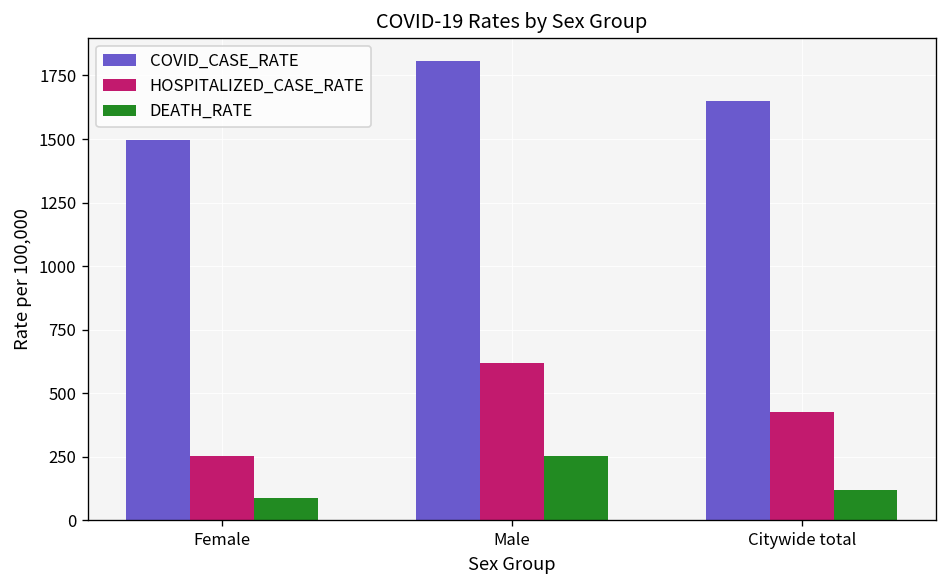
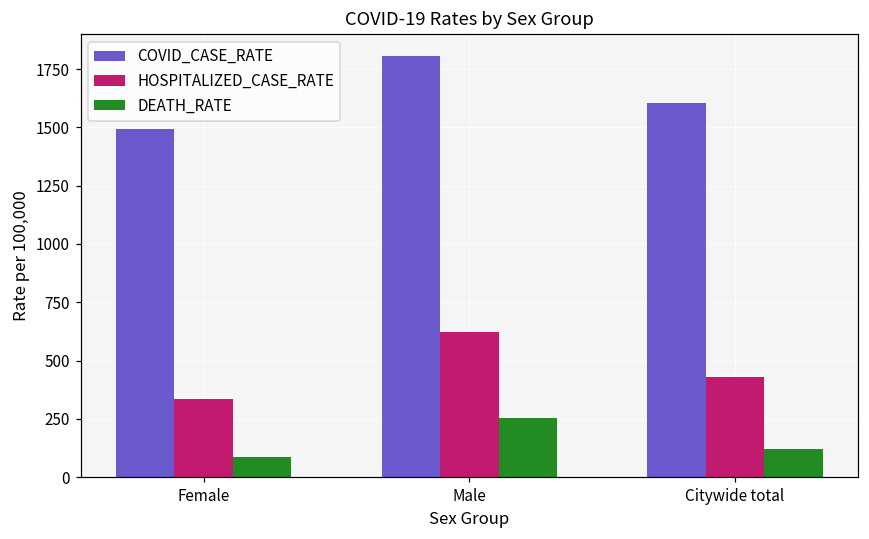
HOSPITALIZED_CASE_RATE, Female: 250 -> 340
COVID_CASE_RATE, Citywide total: 1650 -> 1610
